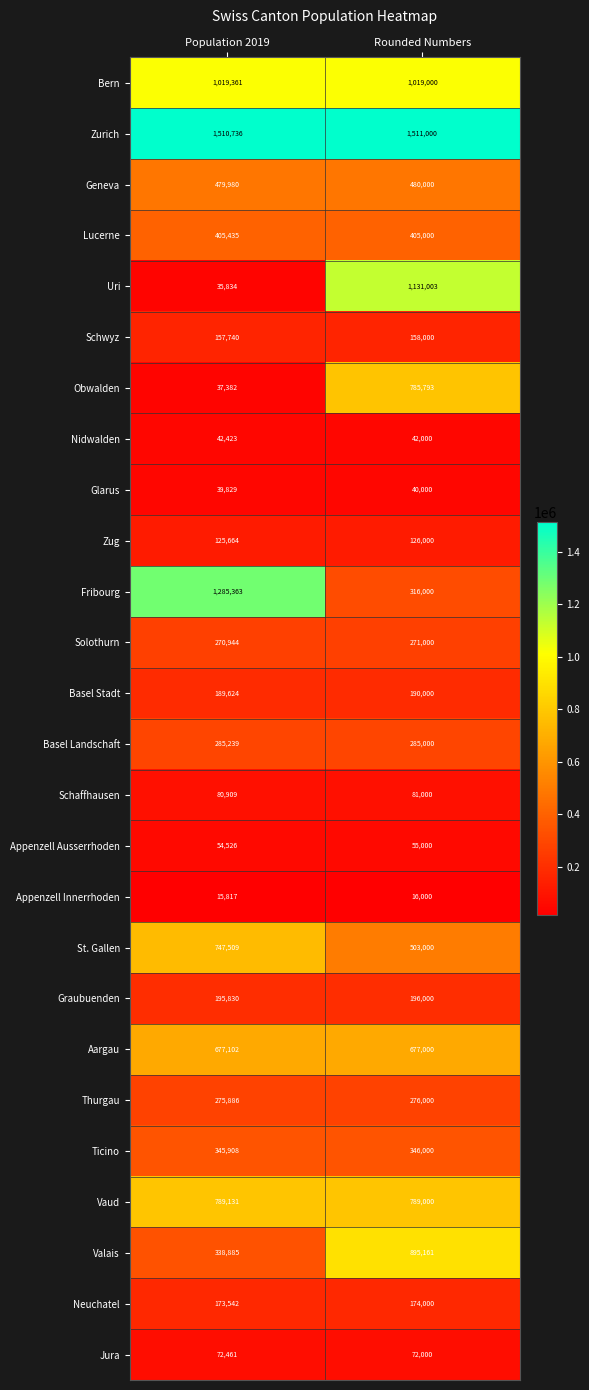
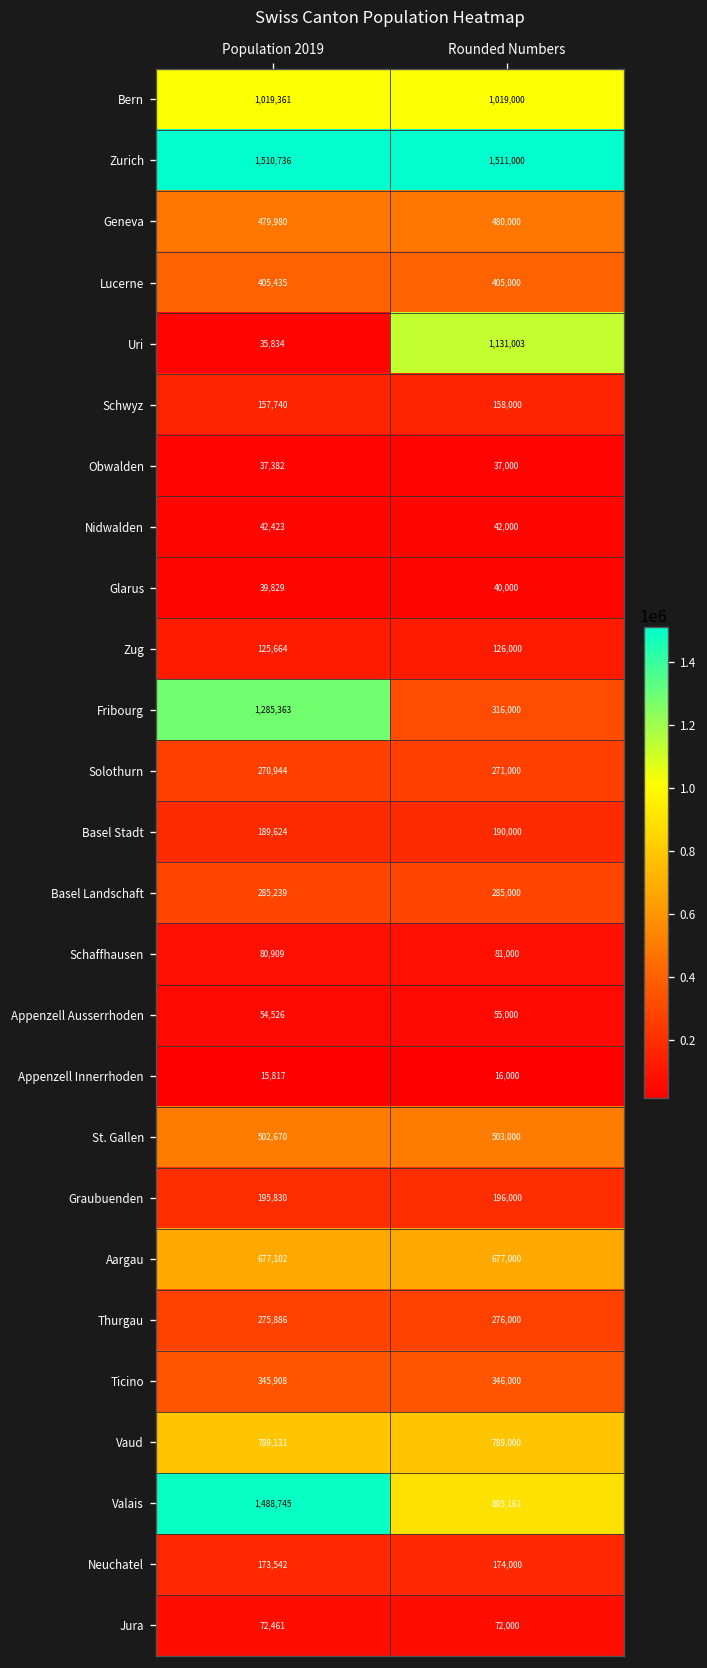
Obwalden, Rounded Numbers: 785,793 -> 37,000
St. Gallen, Population 2019: 747,509 -> 502,670
Valais, Population 2019: 338,885 -> 1,488,745
